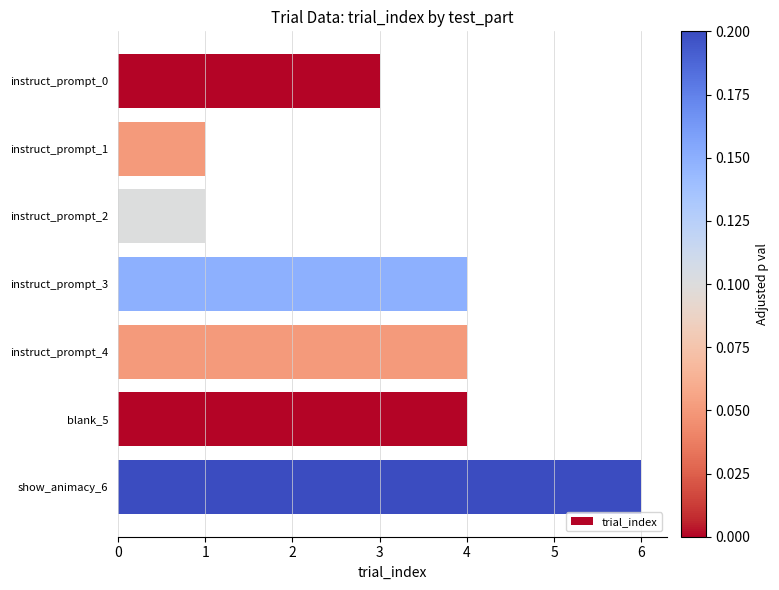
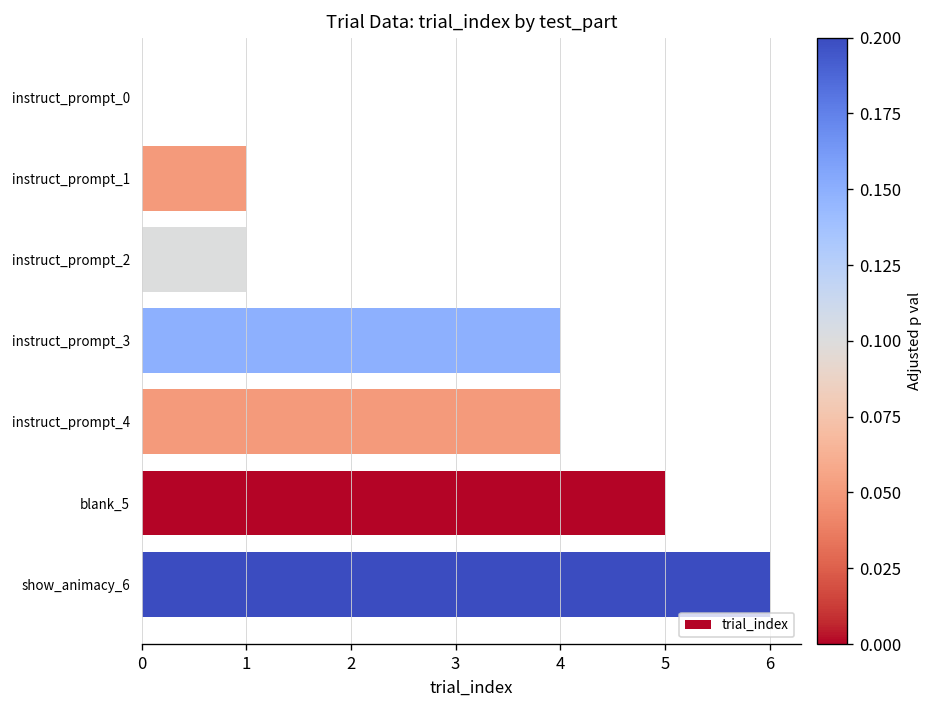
instruct_prompt_0: 3 -> 0
blank_5: 4 -> 5
